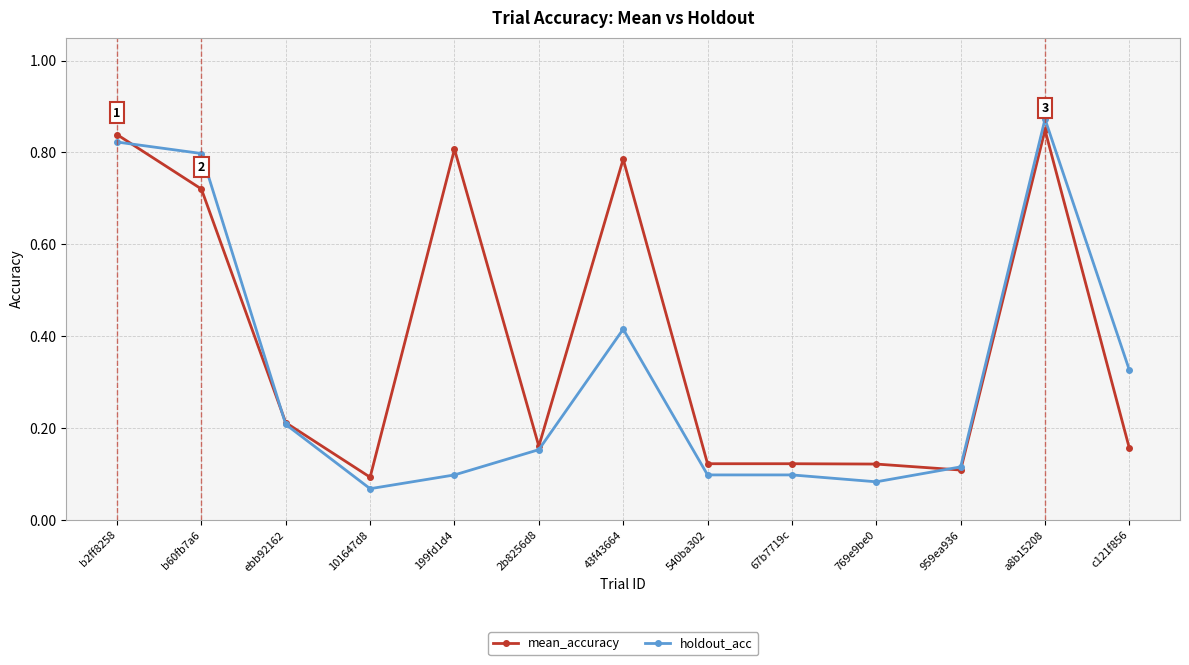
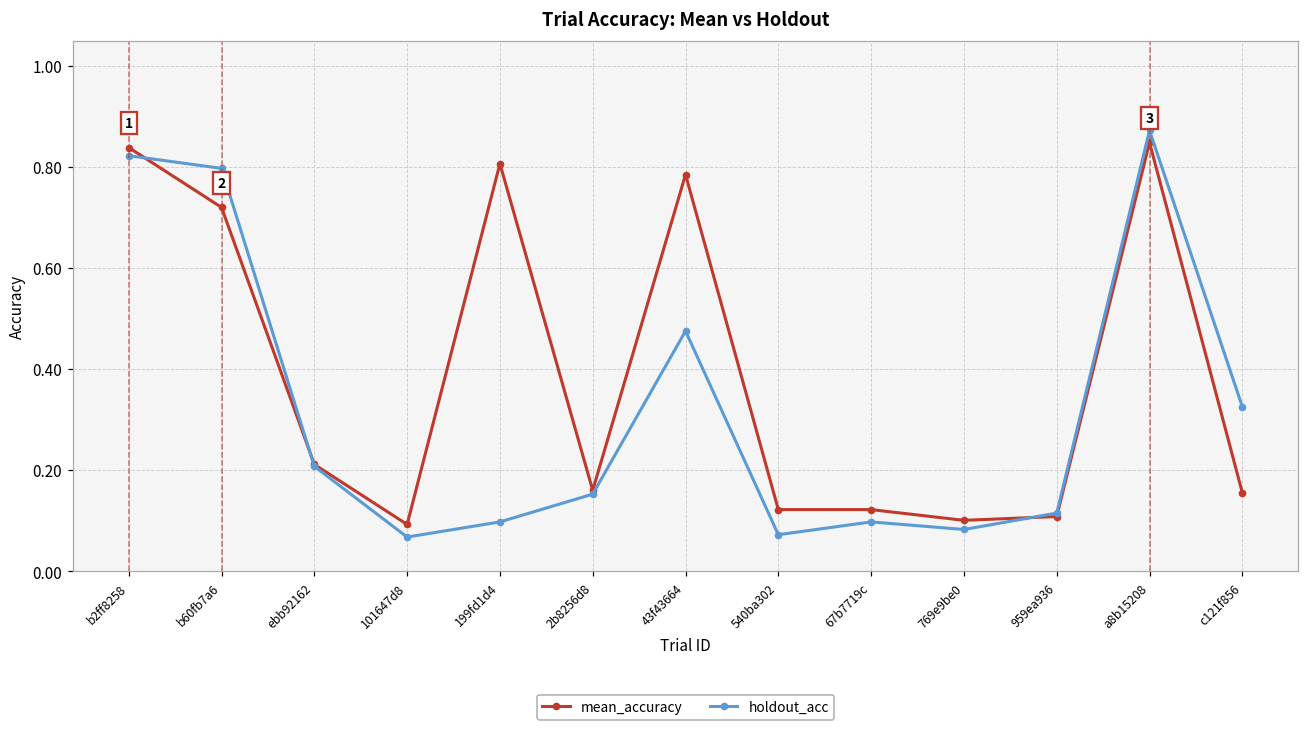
holdout_acc, 43f43664: 0.41 -> 0.48
holdout_acc, 540ba302: 0.10 -> 0.07
mean_accuracy, 769e9be0: 0.12 -> 0.10
